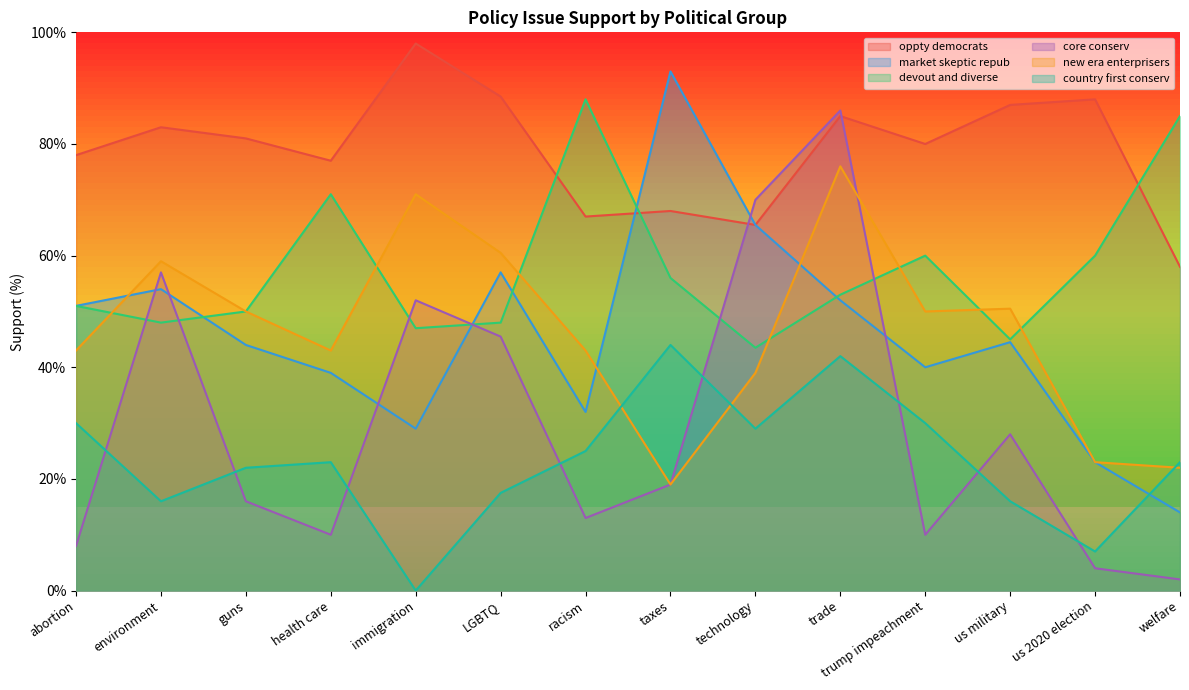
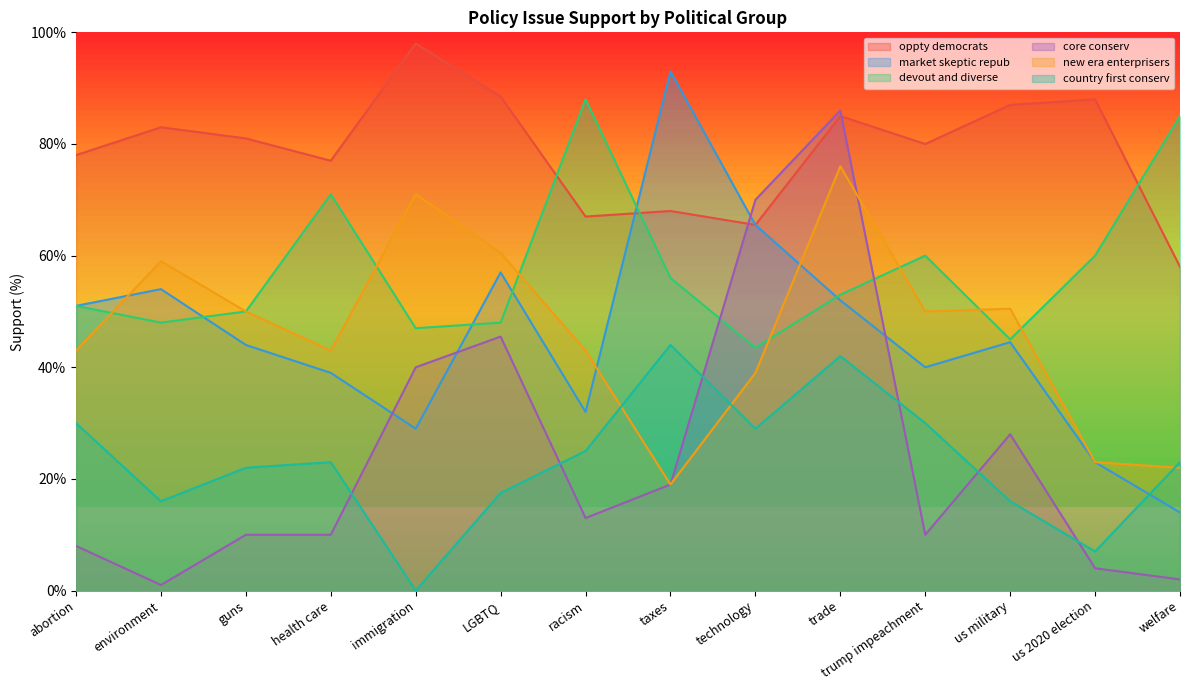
core conserv, environment: 57% -> 1%
core conserv, guns: 16% -> 10%
core conserv, immigration: 52% -> 40%
